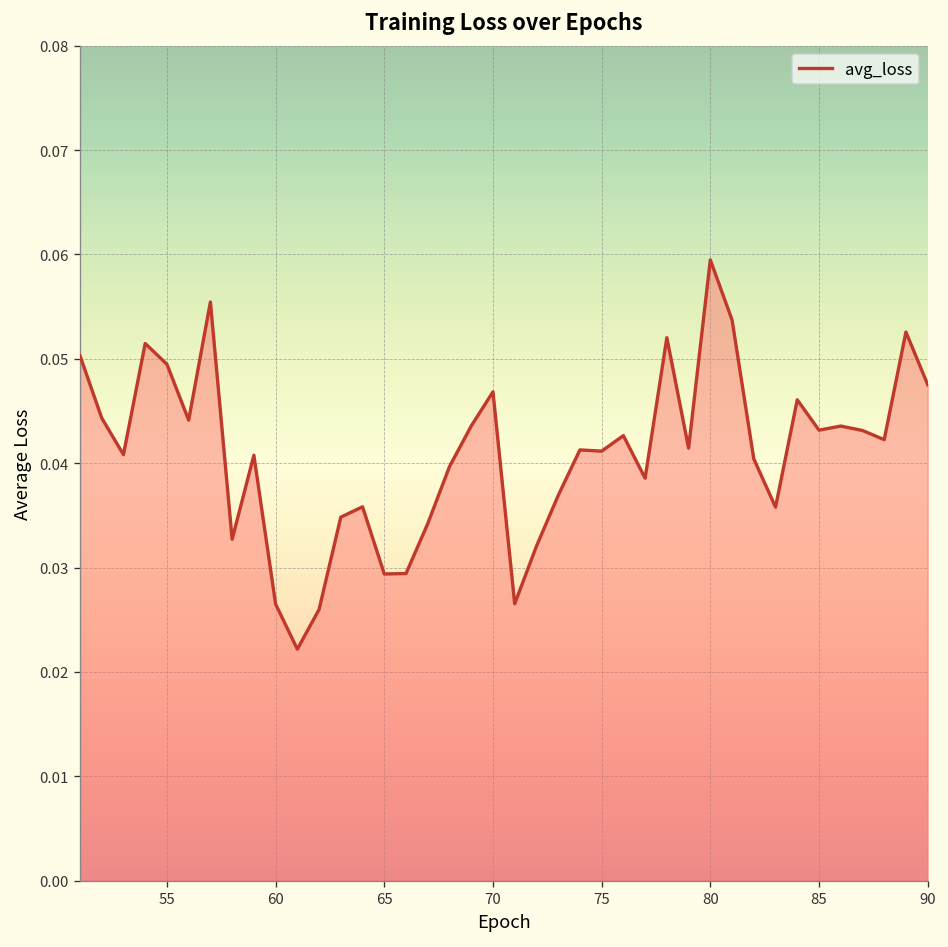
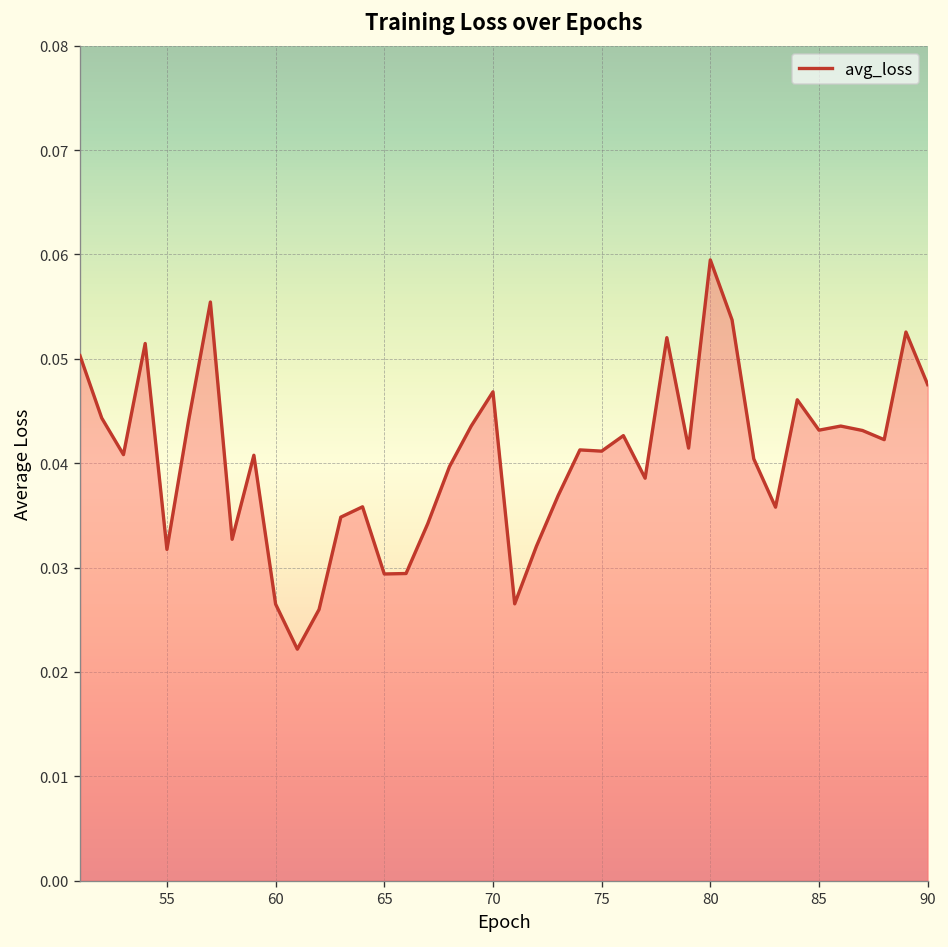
55: 0.049 -> 0.032
